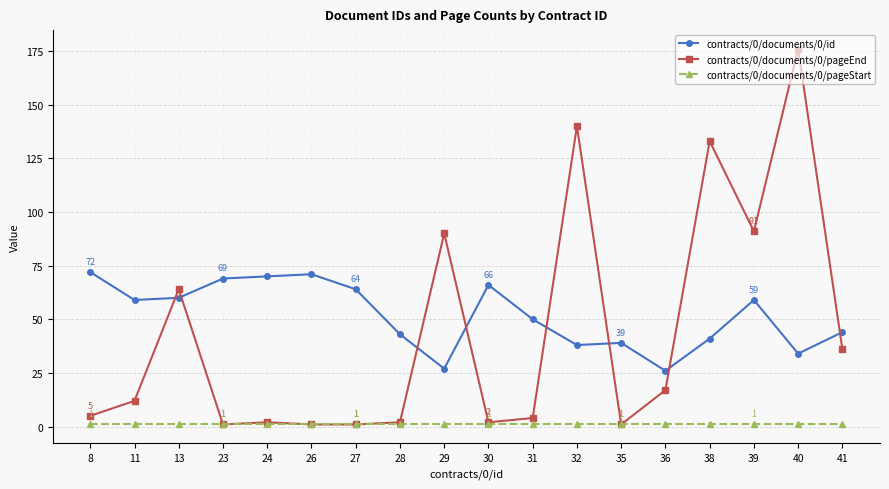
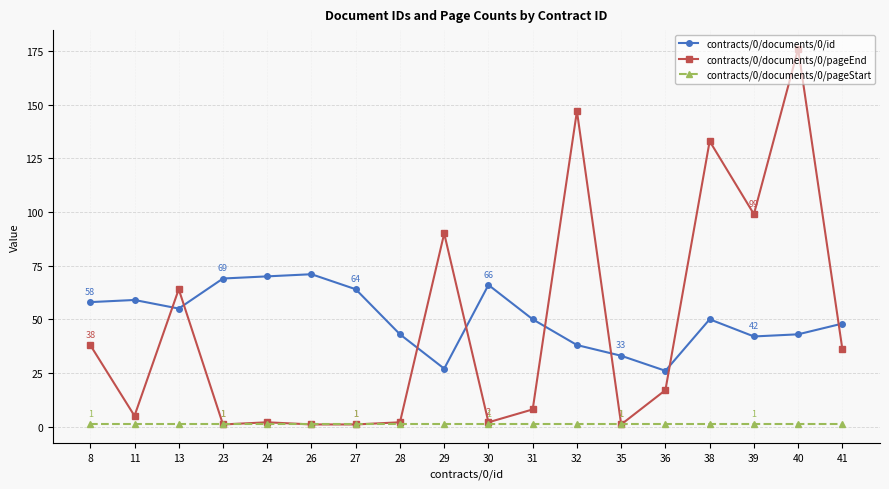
contracts/0/documents/0/id, 8: 72 -> 58
contracts/0/documents/0/pageEnd, 8: 5 -> 38
contracts/0/documents/0/pageEnd, 11: 12 -> 5
contracts/0/documents/0/id, 13: 60 -> 55
contracts/0/documents/0/pageEnd, 31: 4 -> 8
contracts/0/documents/0/pageEnd, 32: 140 -> 147
contracts/0/documents/0/id, 35: 39 -> 33
contracts/0/documents/0/id, 38: 41 -> 50
contracts/0/documents/0/id, 39: 59 -> 42
contracts/0/documents/0/pageEnd, 39: 91 -> 99
contracts/0/documents/0/id, 40: 34 -> 43
contracts/0/documents/0/id, 41: 44 -> 48
